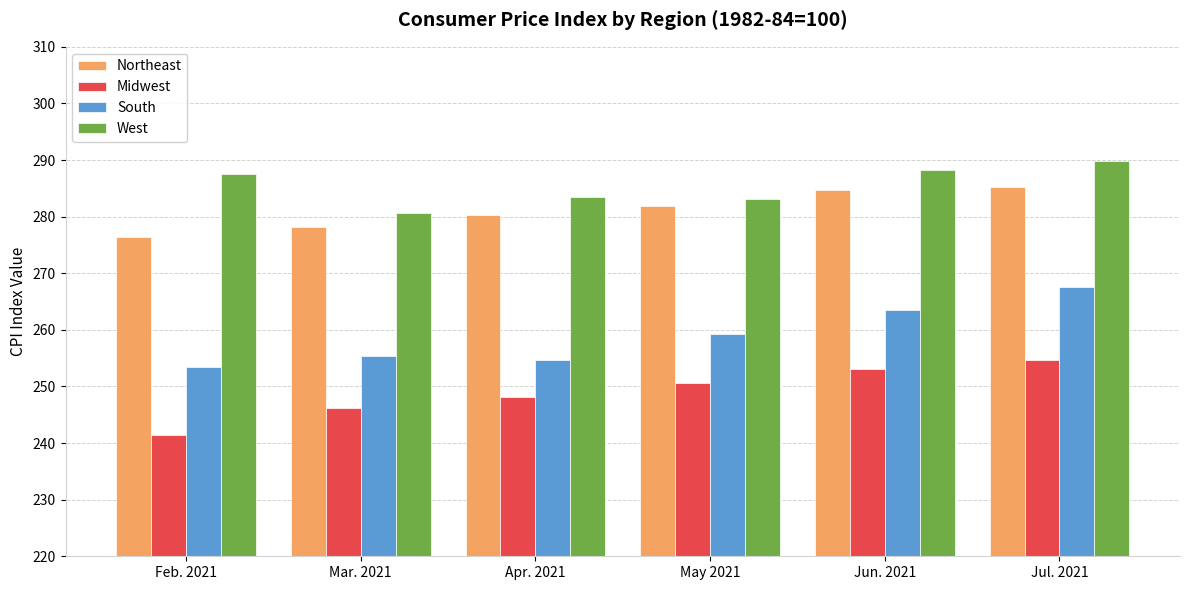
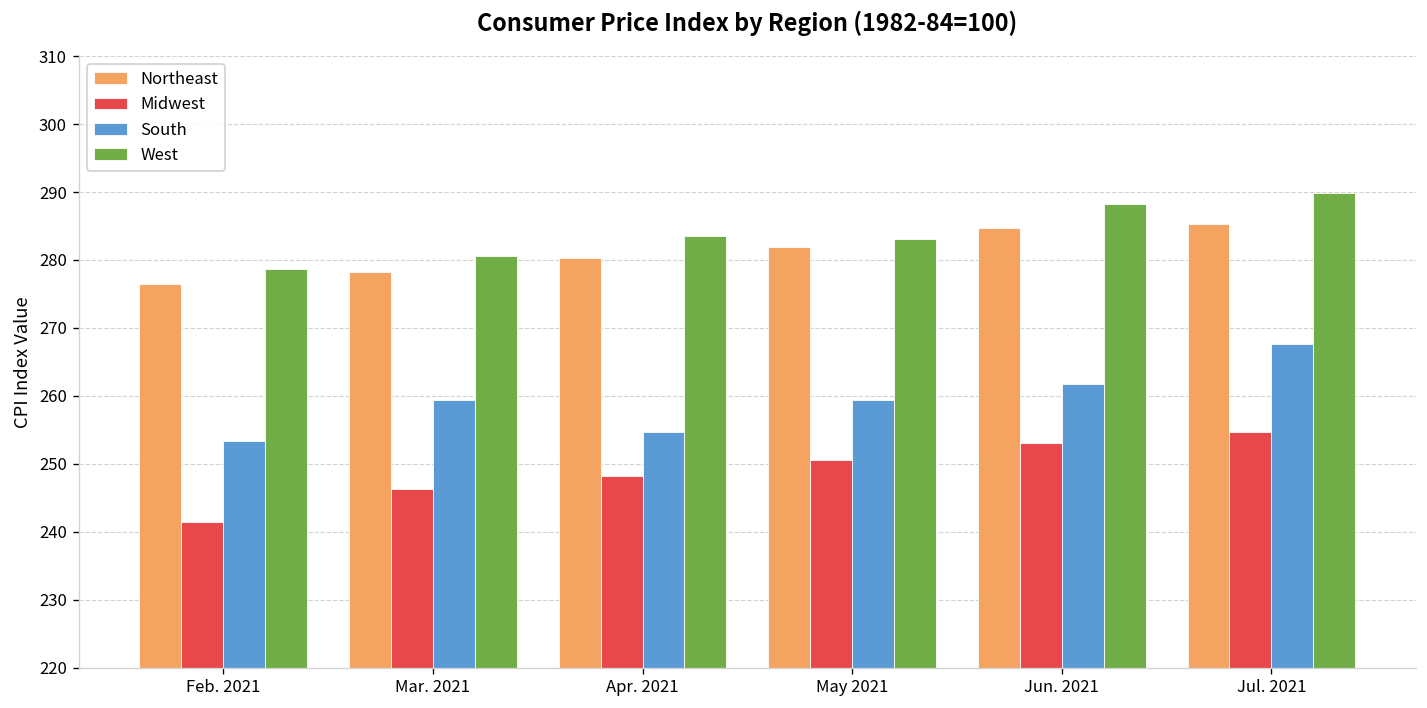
West, Feb. 2021: 288 -> 279
South, Mar. 2021: 255 -> 259
South, Jun. 2021: 264 -> 262
